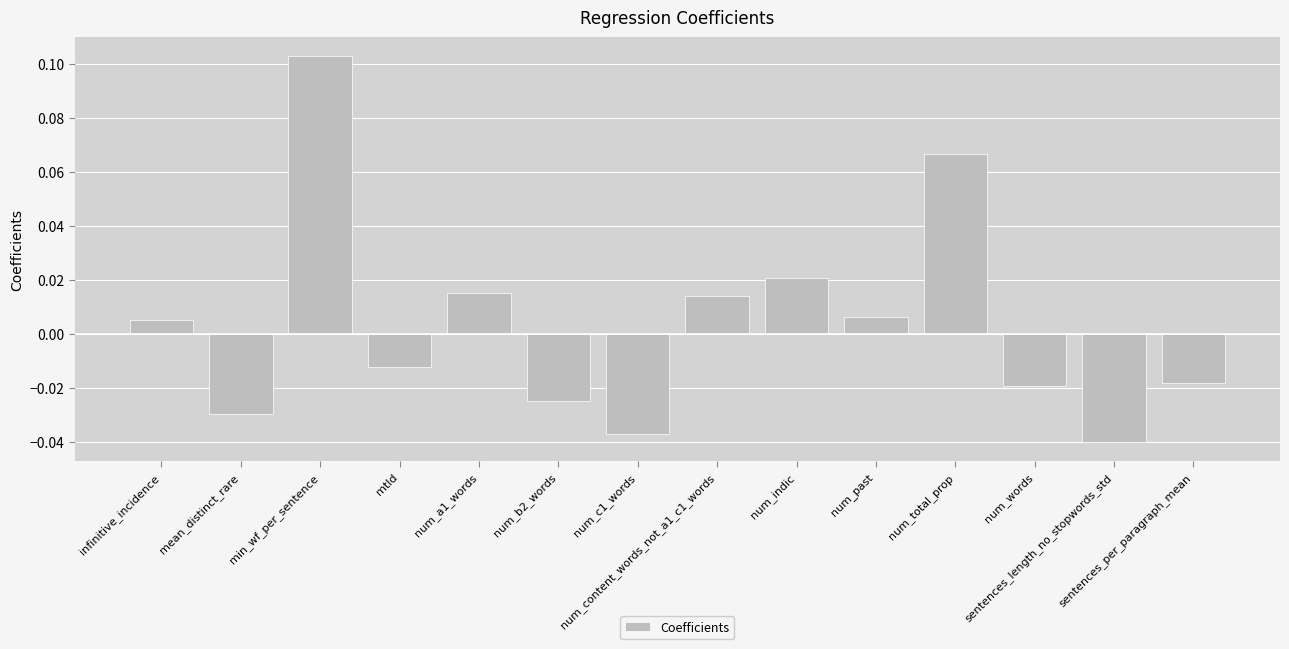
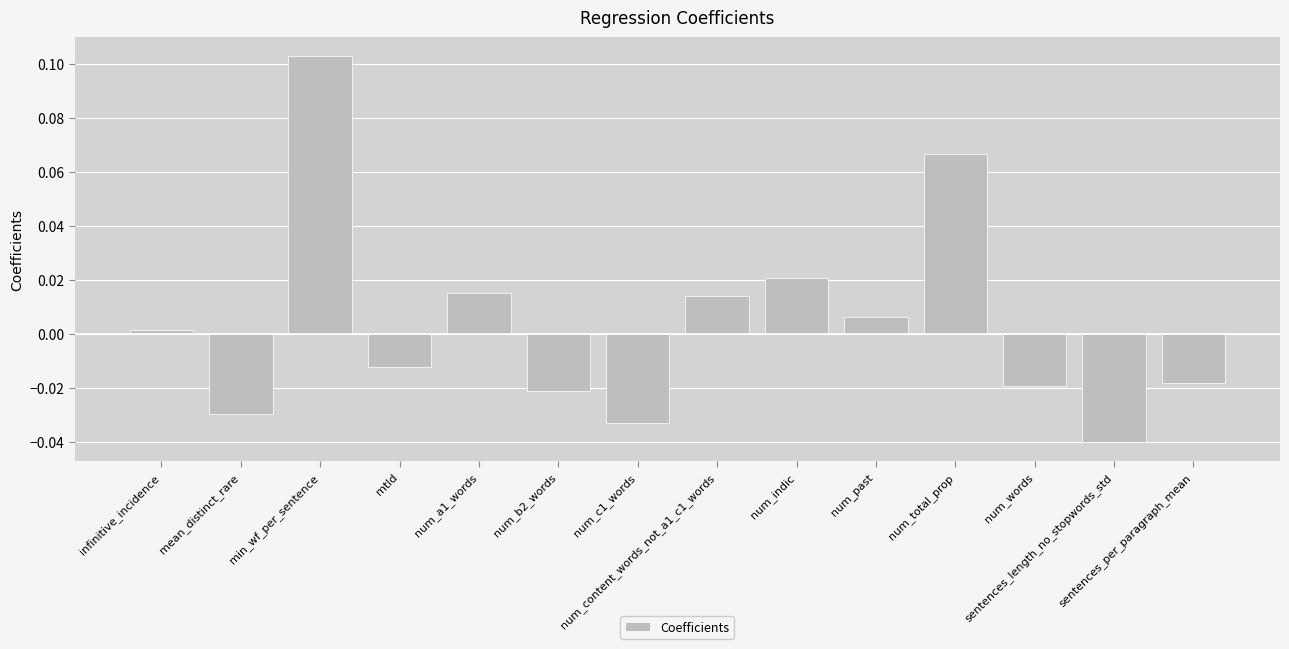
infinitive_incidence: 0.005 -> 0.002
num_b2_words: -0.025 -> -0.021
num_c1_words: -0.037 -> -0.033
